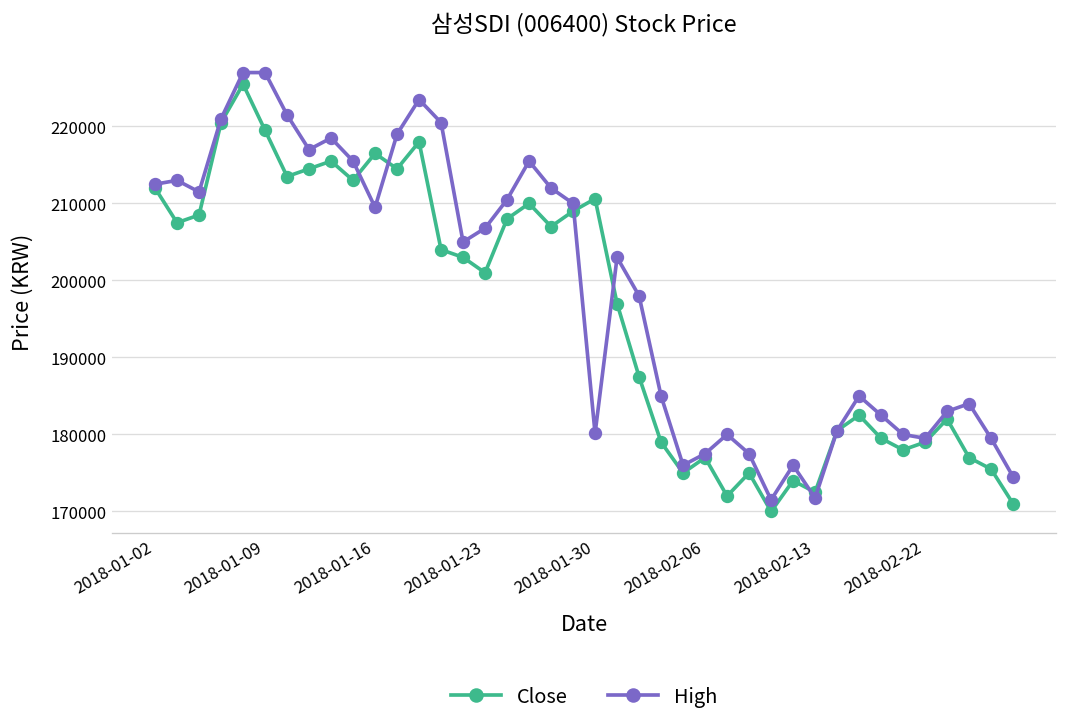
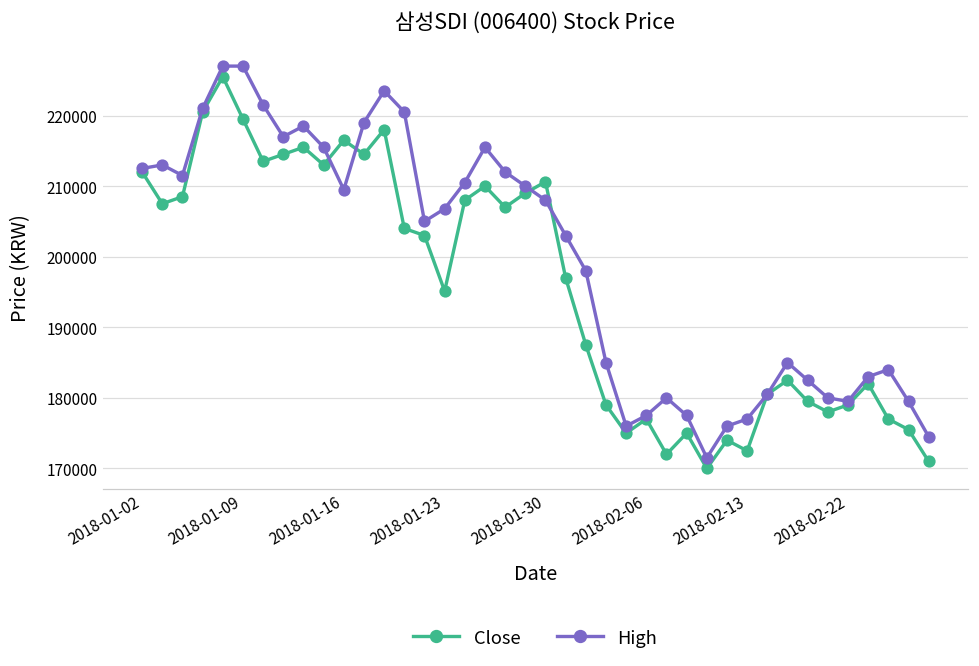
Close, 2018-01-23: 201000 -> 195000
High, 2018-01-30: 180000 -> 208000
High, 2018-02-13: 172000 -> 177000
